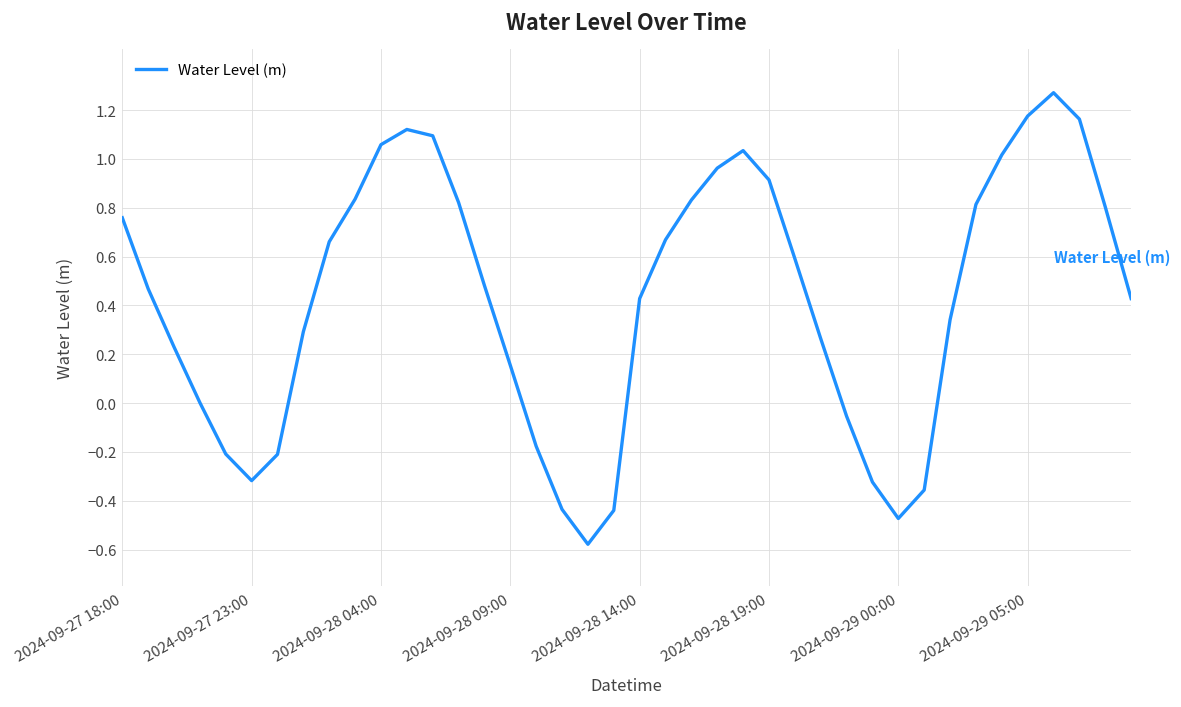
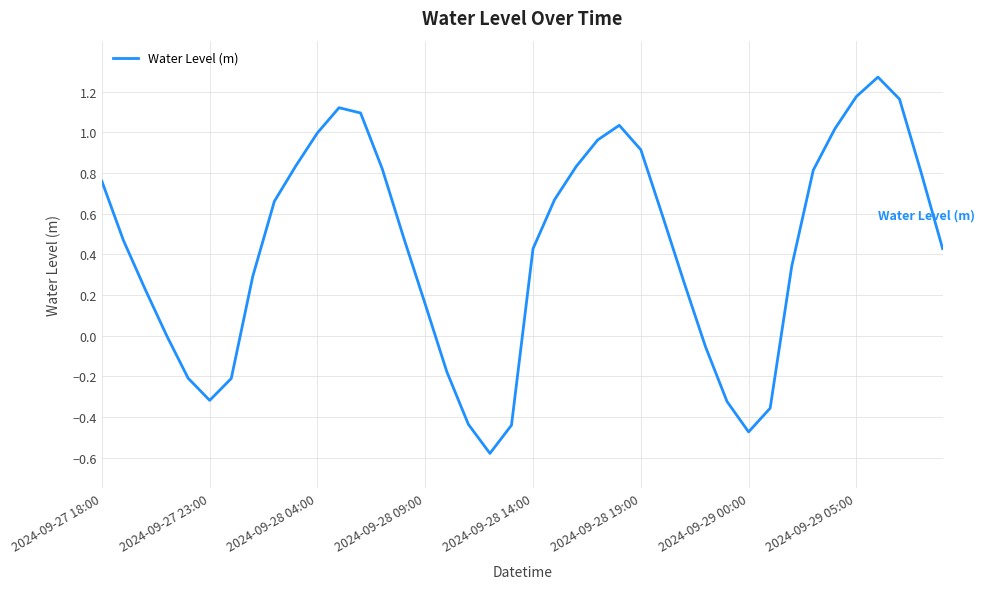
2024-09-28 04:00: 1.06 -> 1.00
